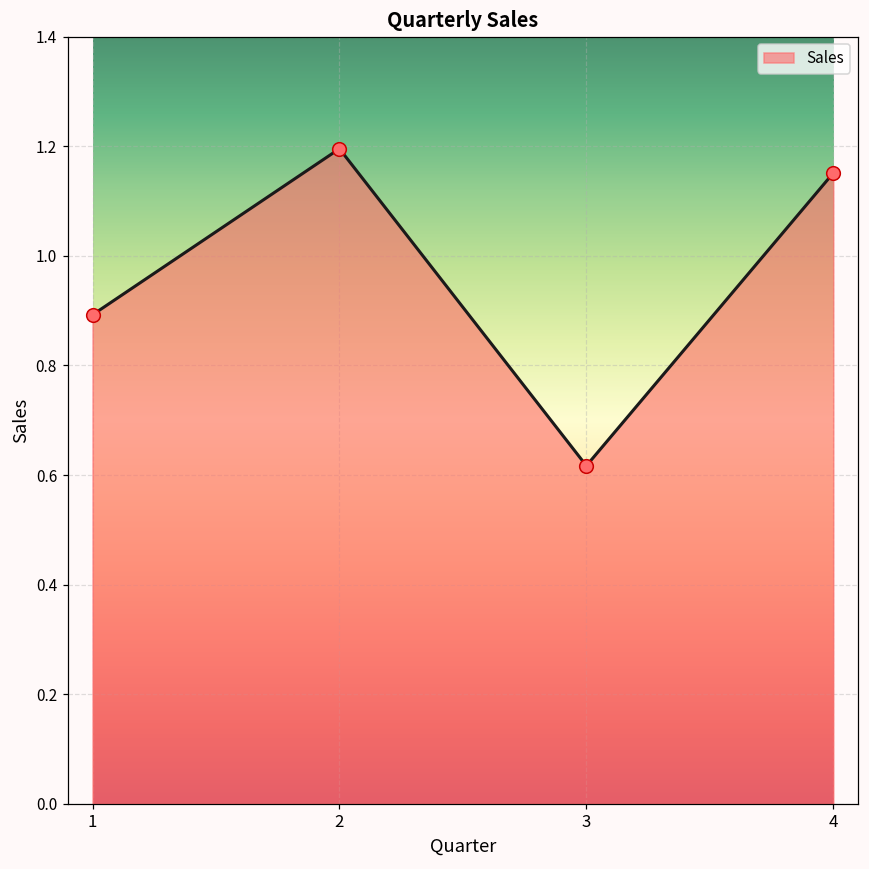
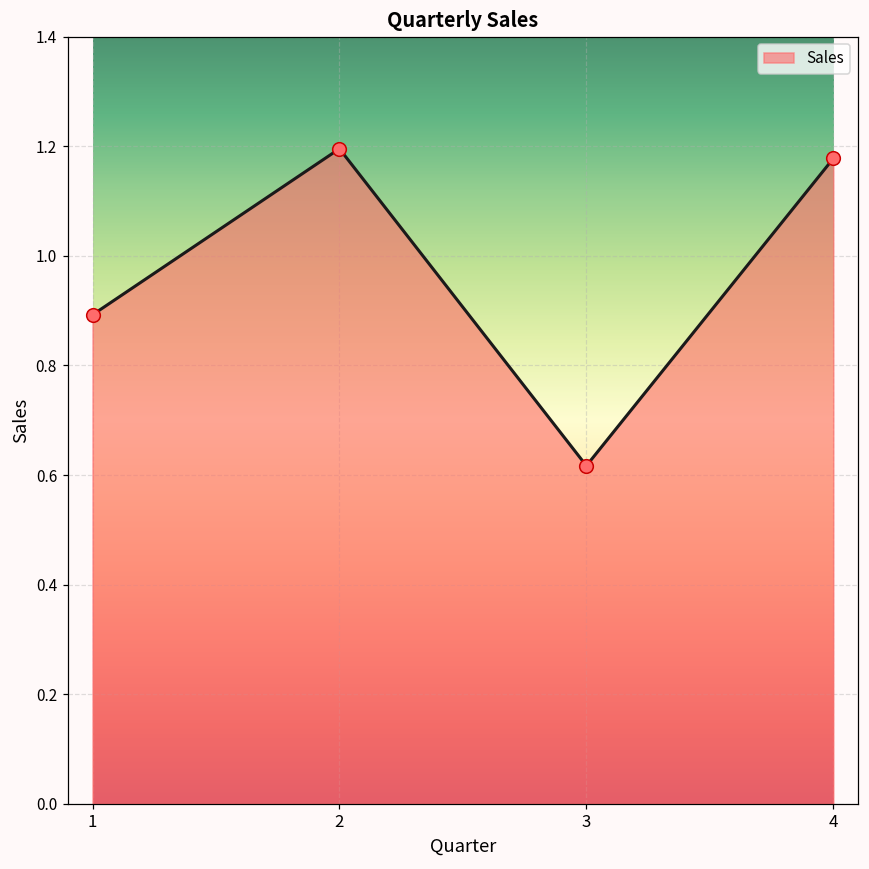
4: 1.15 -> 1.18
